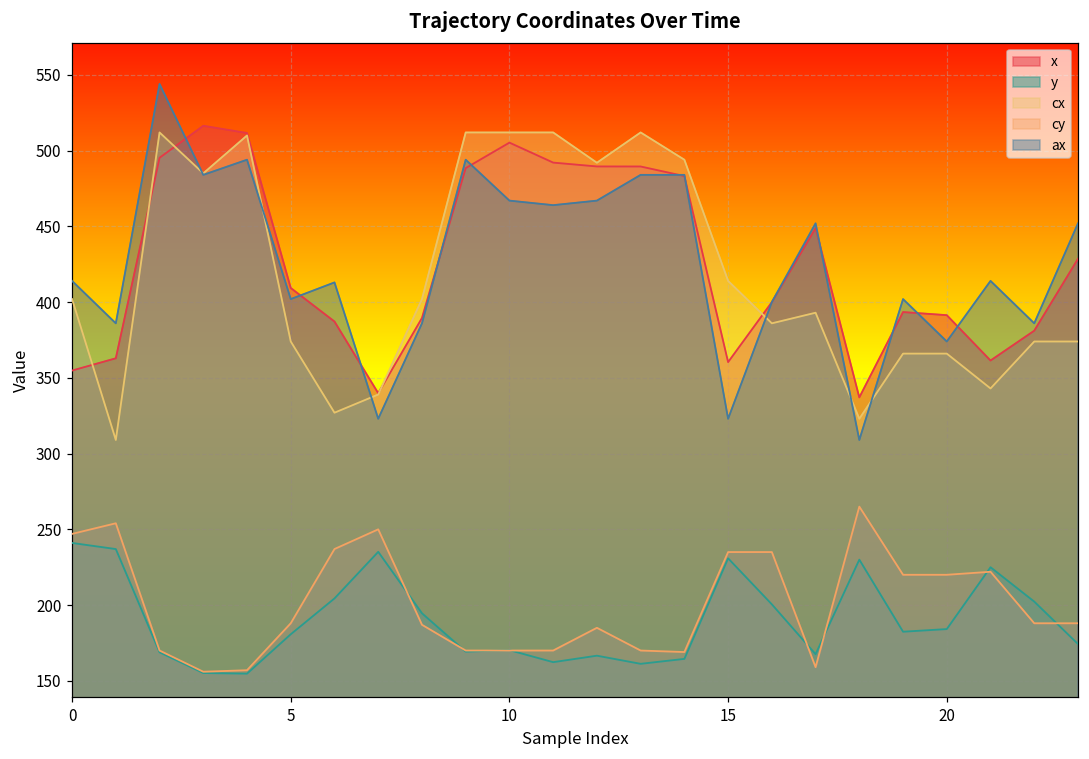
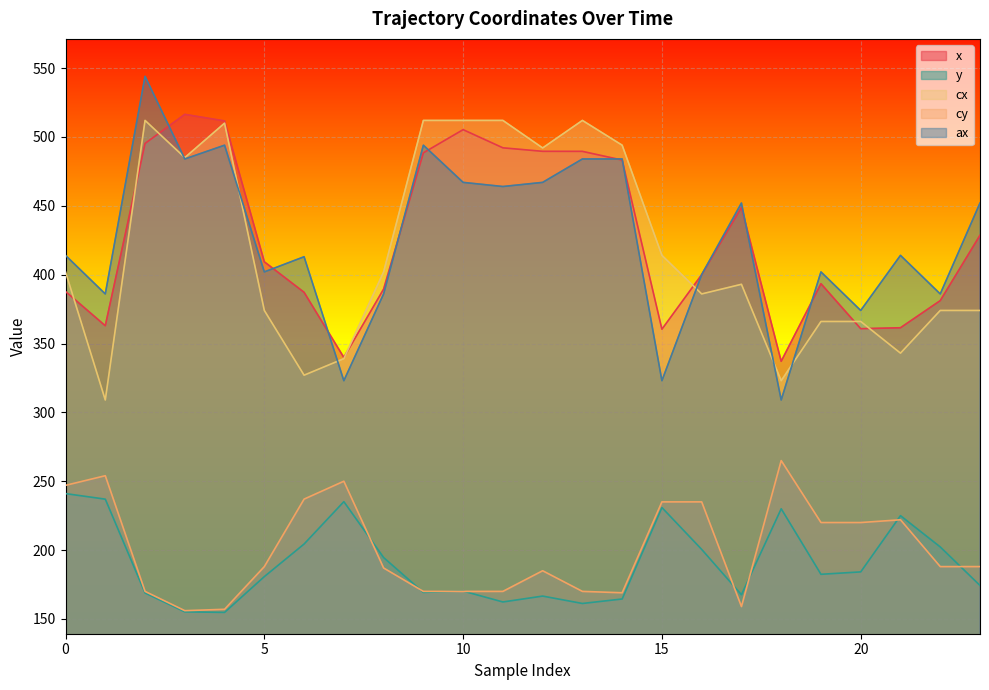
x, 0: 355 -> 388
x, 20: 391 -> 361
